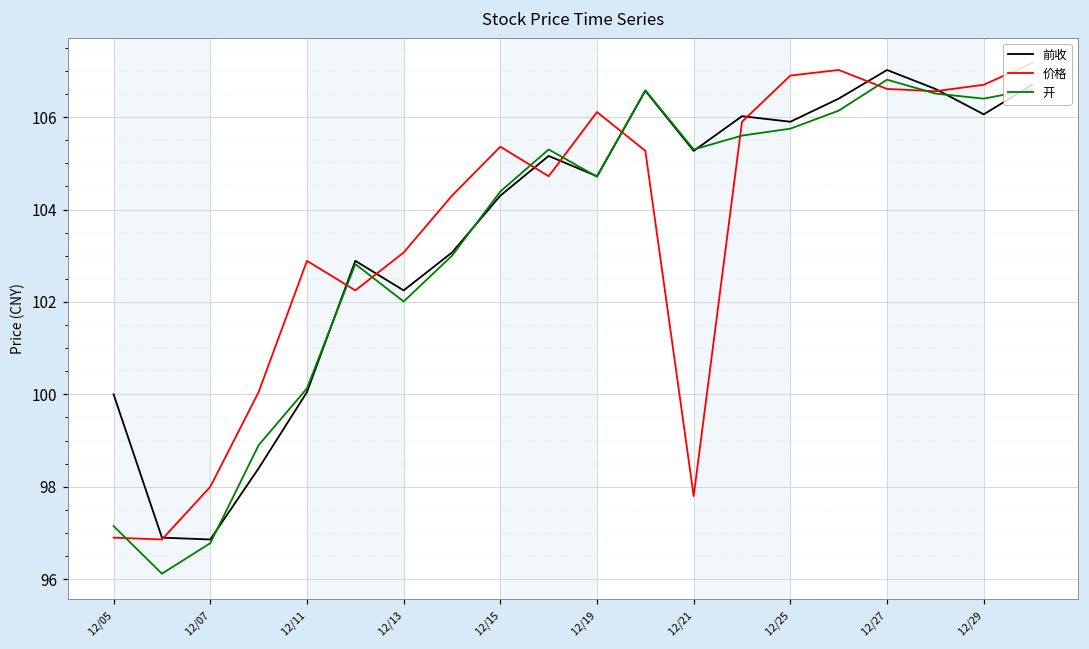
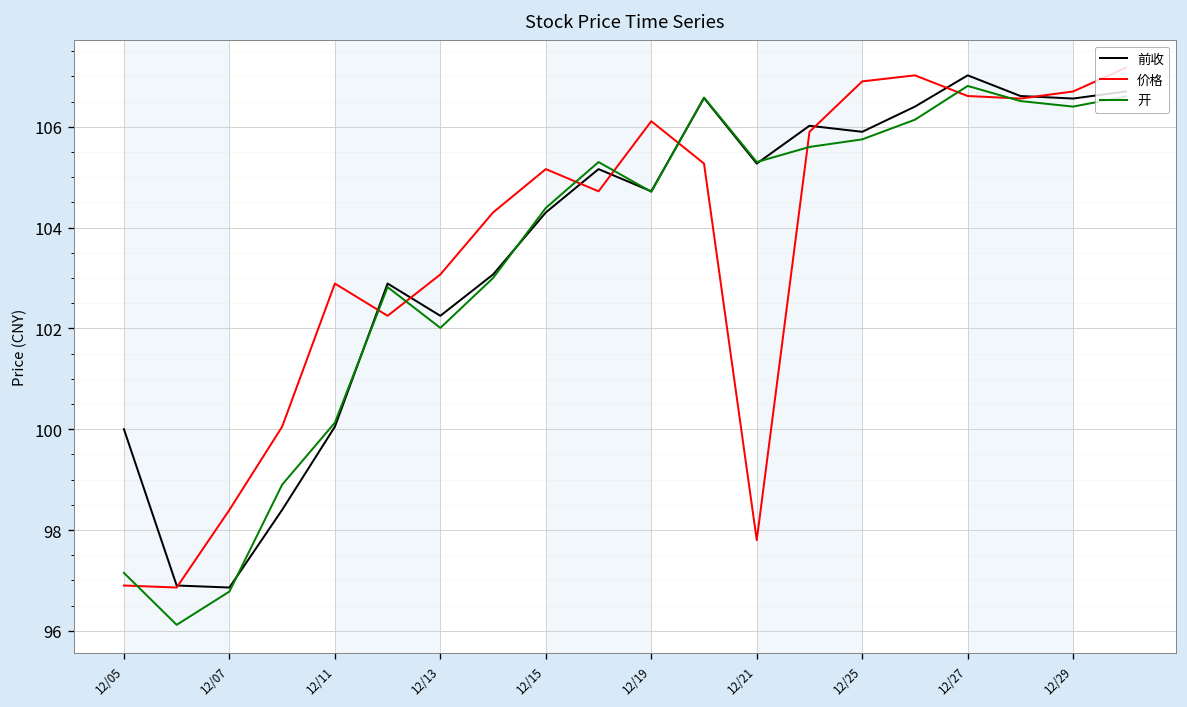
价格, 12/07: 98.0 -> 98.4
价格, 12/15: 105.4 -> 105.2
前收, 12/29: 106.1 -> 106.6
